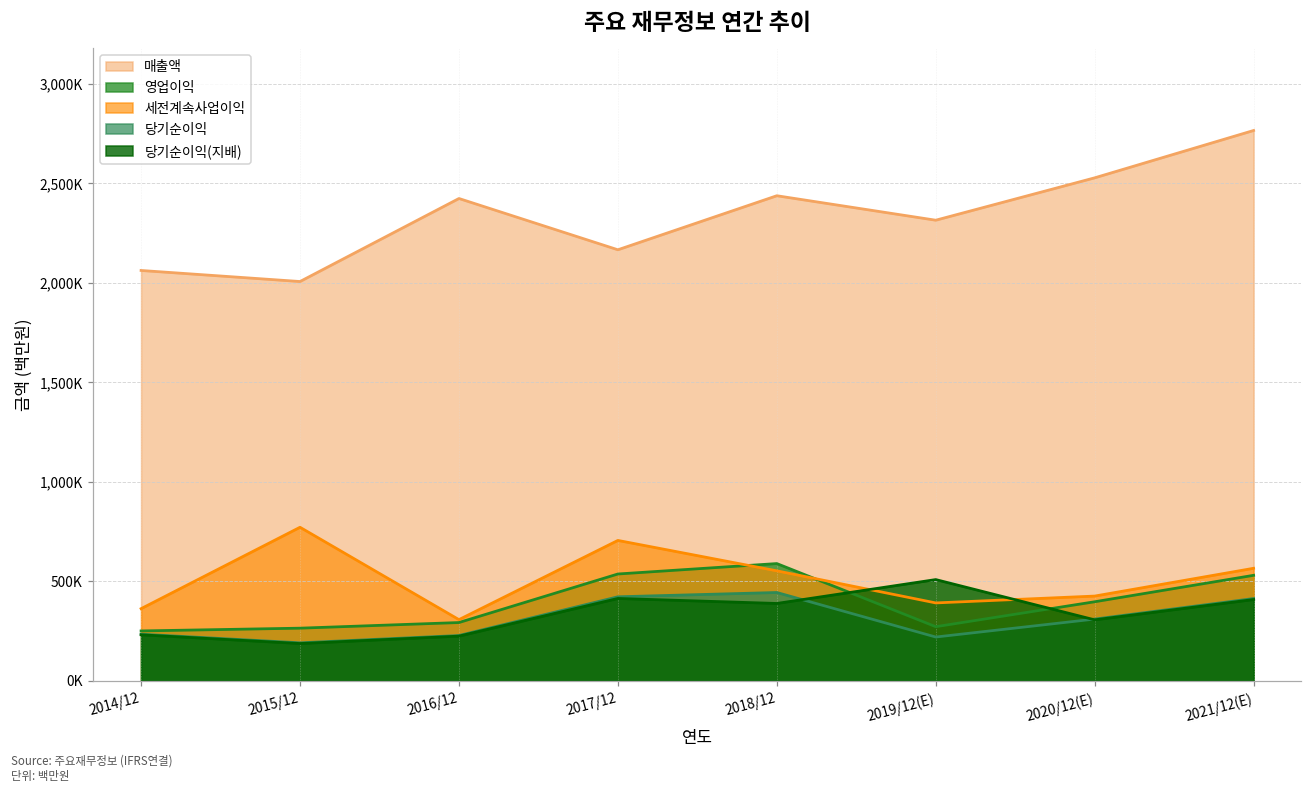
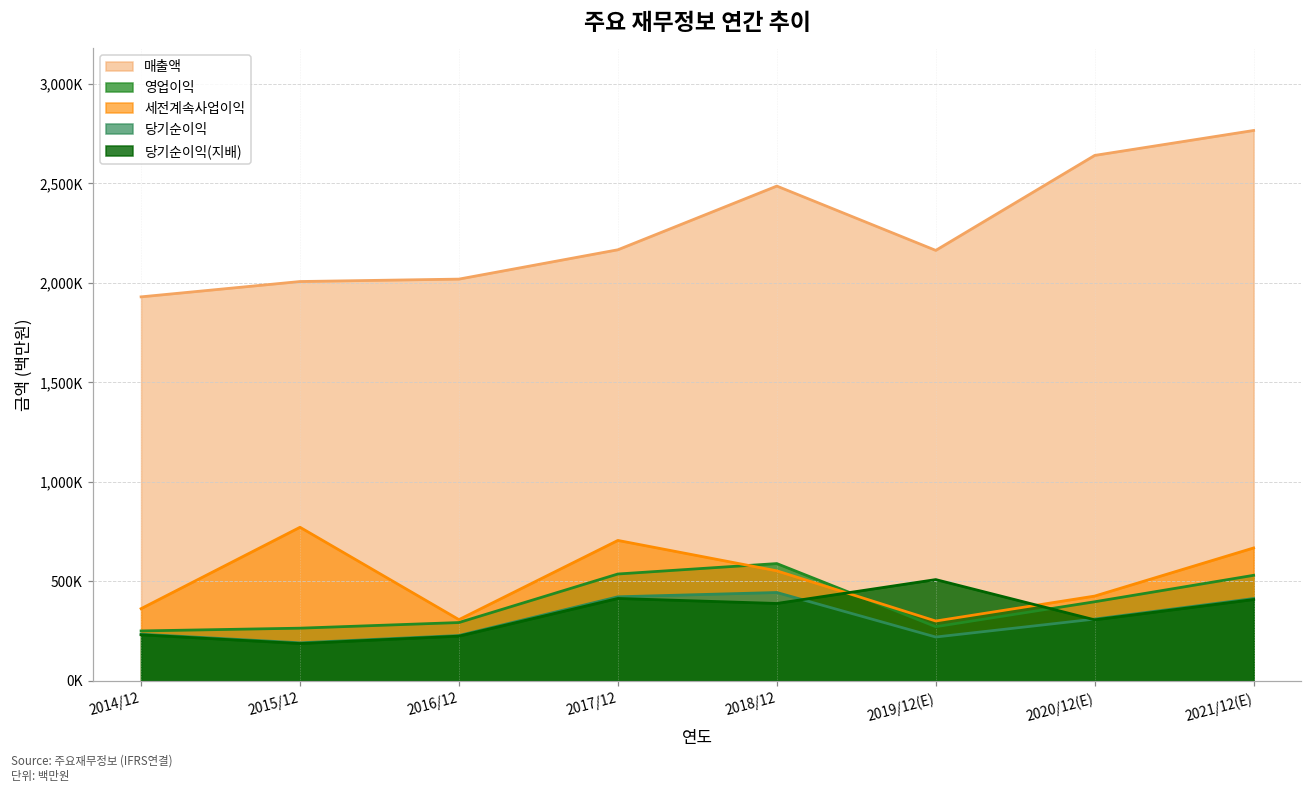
매출액, 2014/12: 2,060,000 -> 1,930,000
매출액, 2016/12: 2,420,000 -> 2,020,000
매출액, 2018/12: 2,440,000 -> 2,490,000
매출액, 2019/12(E): 2,310,000 -> 2,160,000
세전계속사업이익, 2019/12(E): 390,000 -> 300,000
매출액, 2020/12(E): 2,530,000 -> 2,640,000
세전계속사업이익, 2021/12(E): 570,000 -> 670,000
